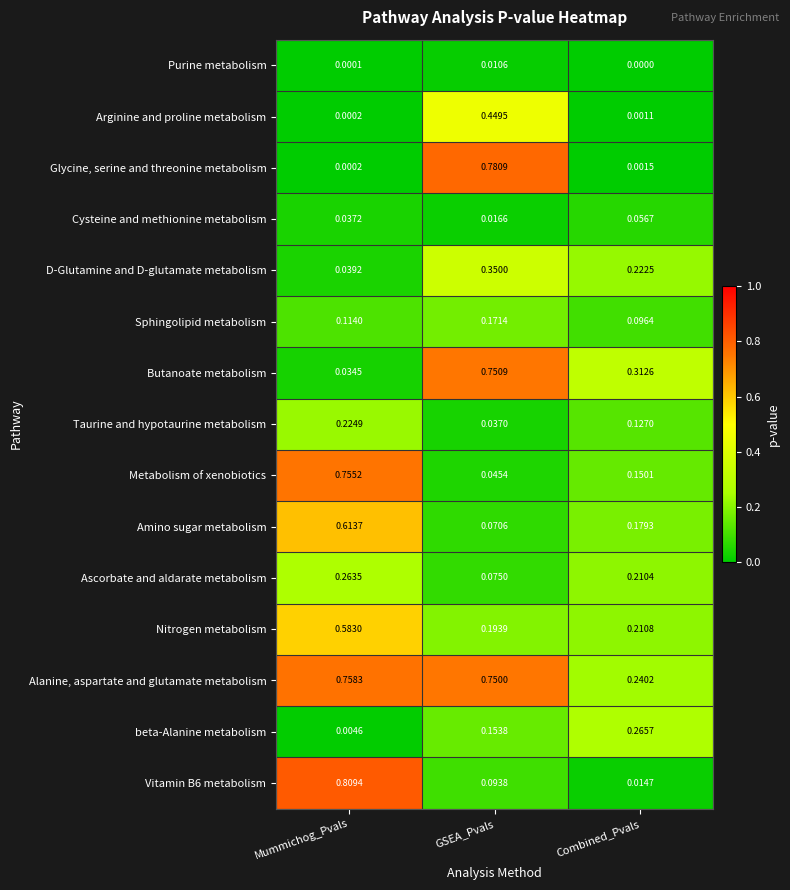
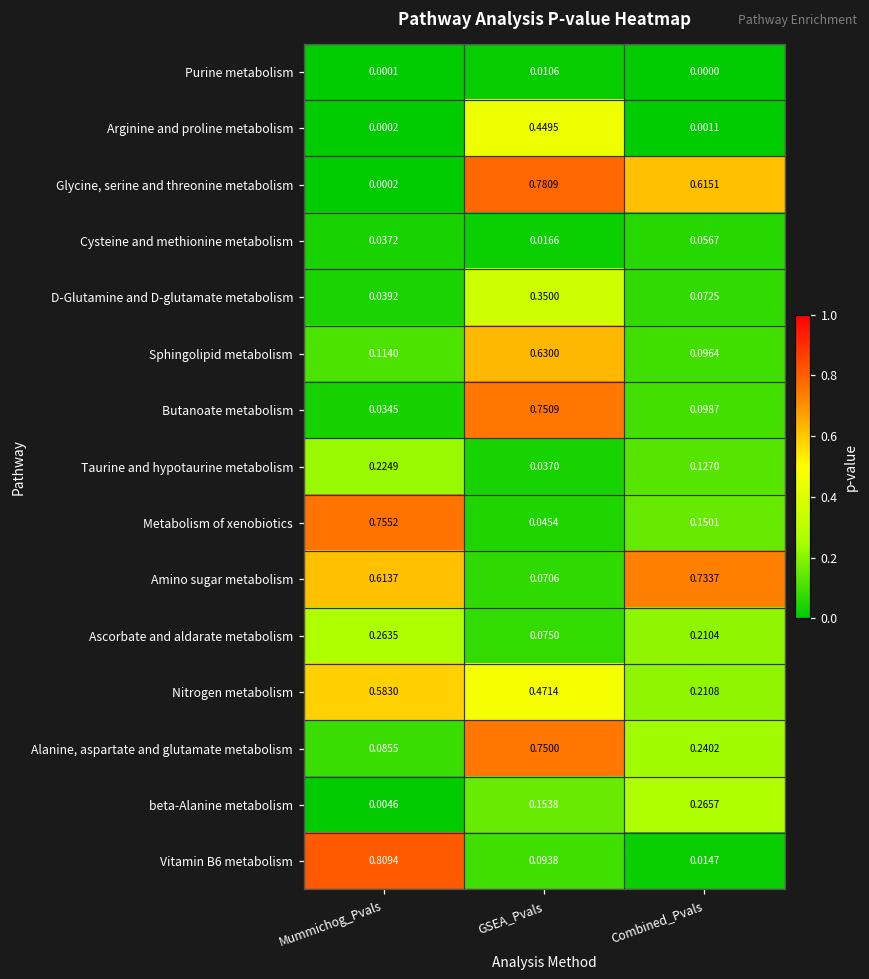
Glycine, serine and threonine metabolism, Combined_Pvals: 0.0015 -> 0.6151
D-Glutamine and D-glutamate metabolism, Combined_Pvals: 0.2225 -> 0.0725
Sphingolipid metabolism, GSEA_Pvals: 0.1714 -> 0.6300
Butanoate metabolism, Combined_Pvals: 0.3126 -> 0.0987
Amino sugar metabolism, Combined_Pvals: 0.1793 -> 0.7337
Nitrogen metabolism, GSEA_Pvals: 0.1939 -> 0.4714
Alanine, aspartate and glutamate metabolism, Mummichog_Pvals: 0.7583 -> 0.0855
